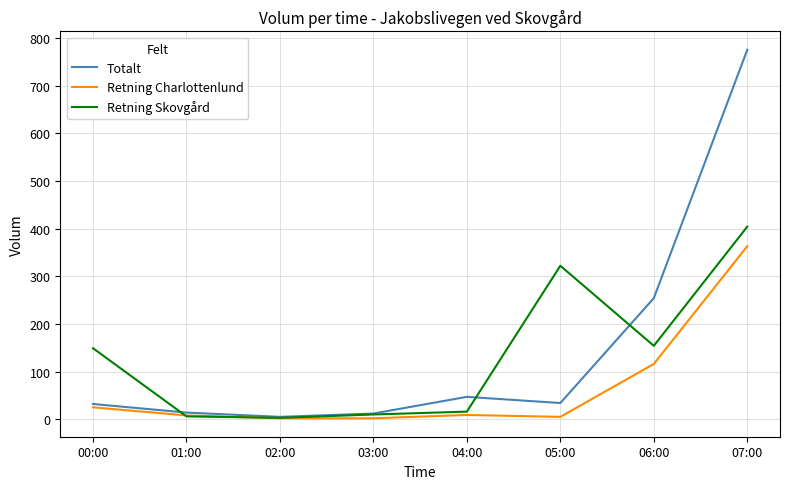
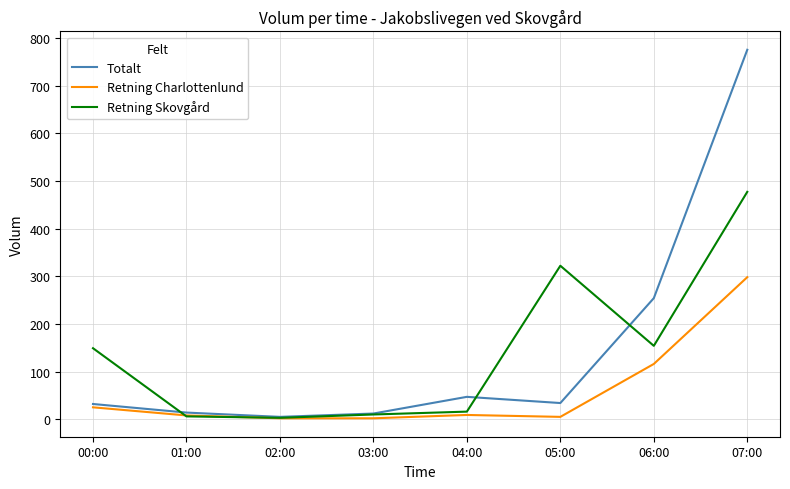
Retning Charlottenlund, 07:00: 360 -> 300
Retning Skovgård, 07:00: 400 -> 480
